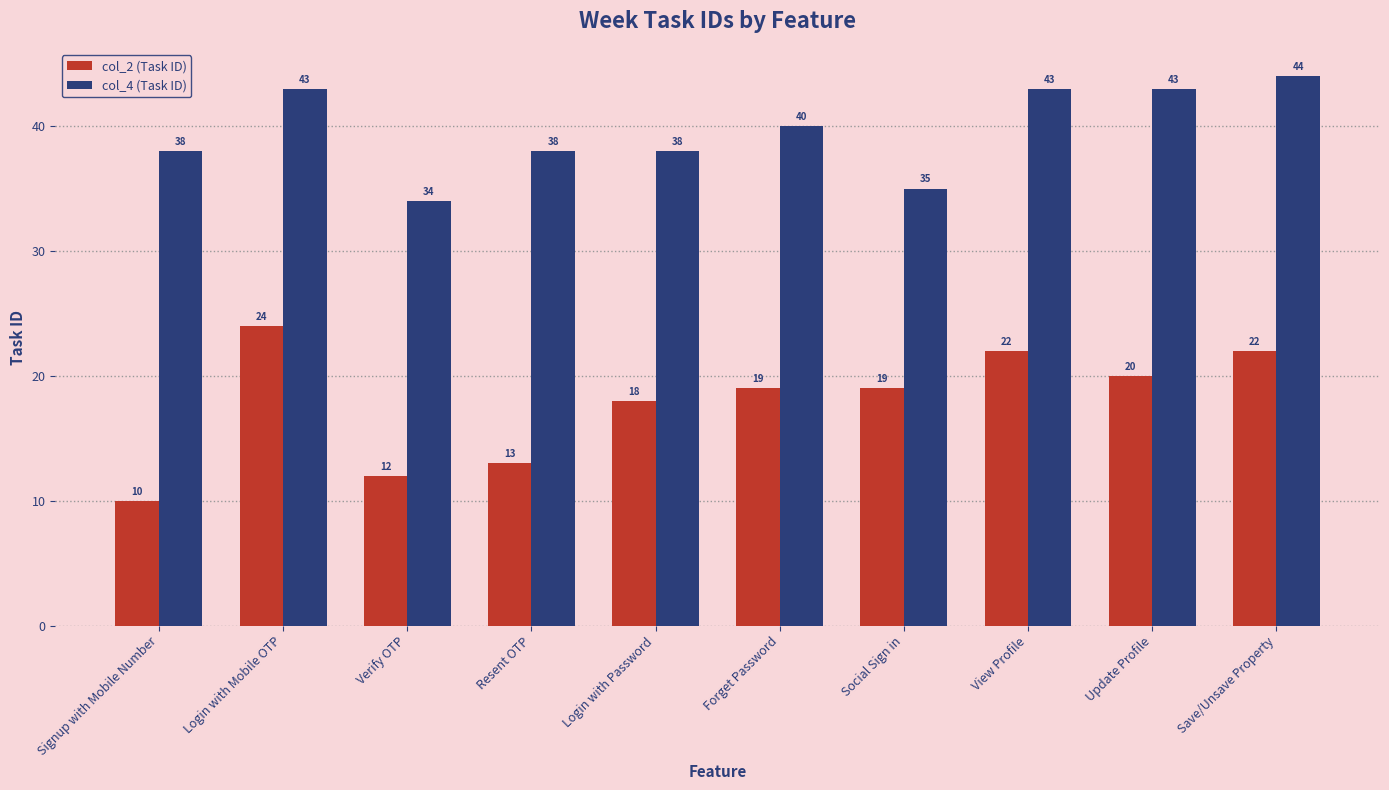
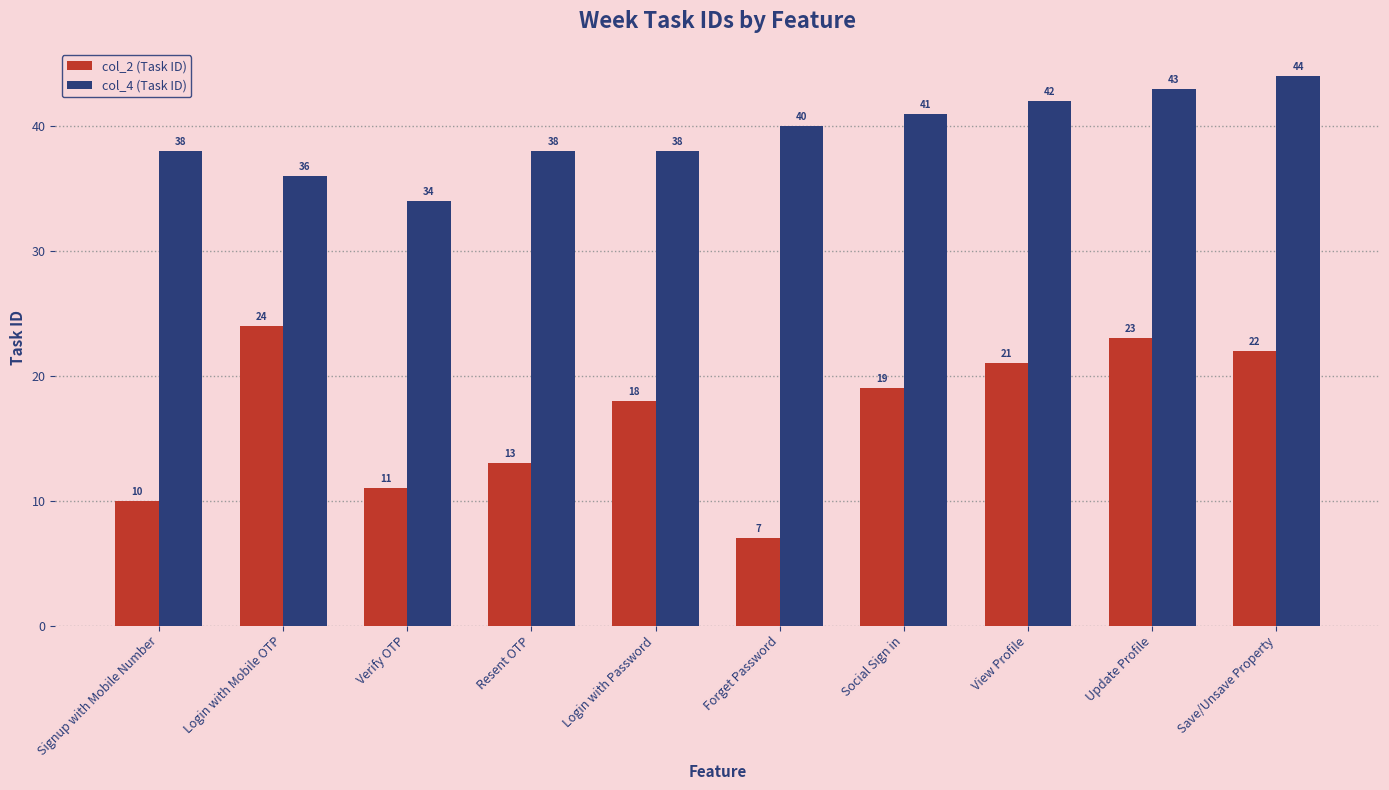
col_4 (Task ID), Login with Mobile OTP: 43 -> 36
col_2 (Task ID), Verify OTP: 12 -> 11
col_2 (Task ID), Forget Password: 19 -> 7
col_4 (Task ID), Social Sign in: 35 -> 41
col_2 (Task ID), View Profile: 22 -> 21
col_4 (Task ID), View Profile: 43 -> 42
col_2 (Task ID), Update Profile: 20 -> 23
